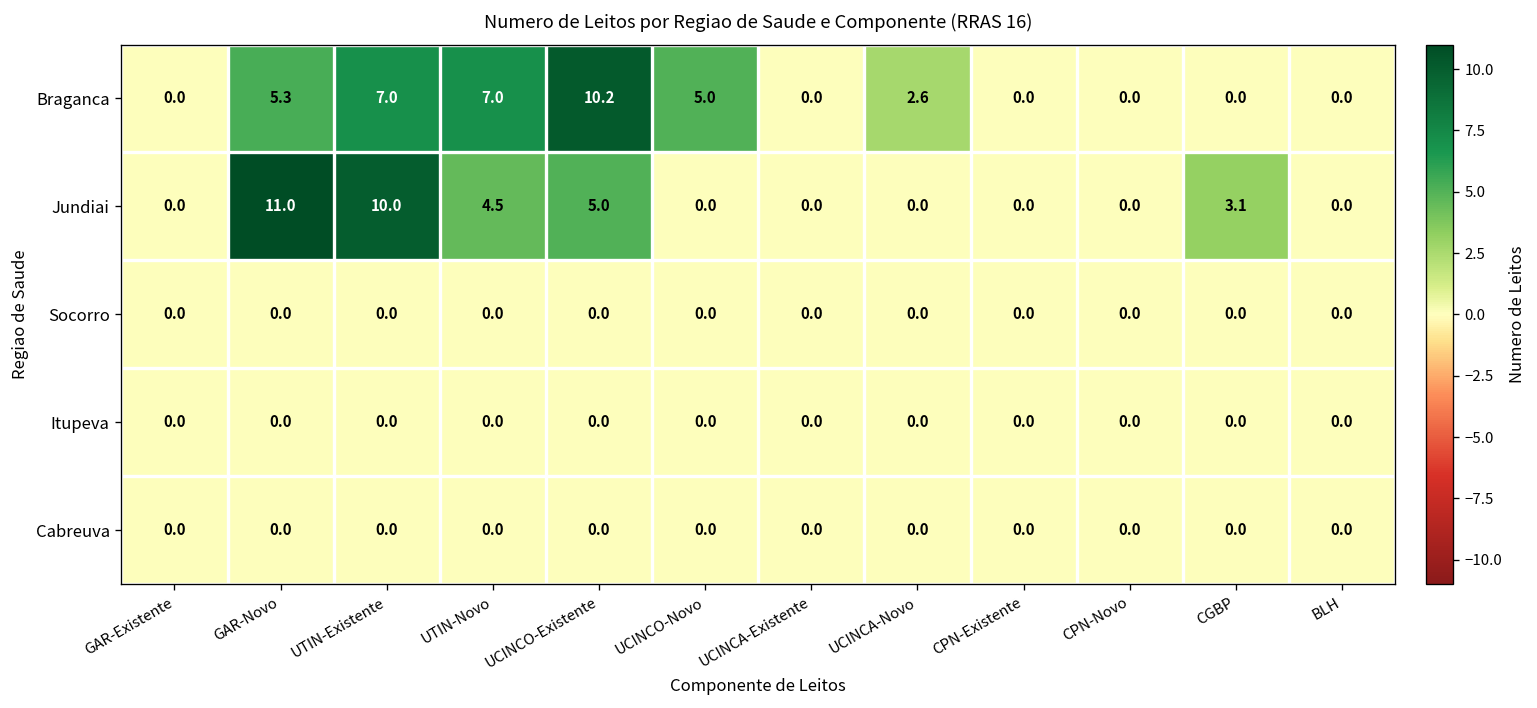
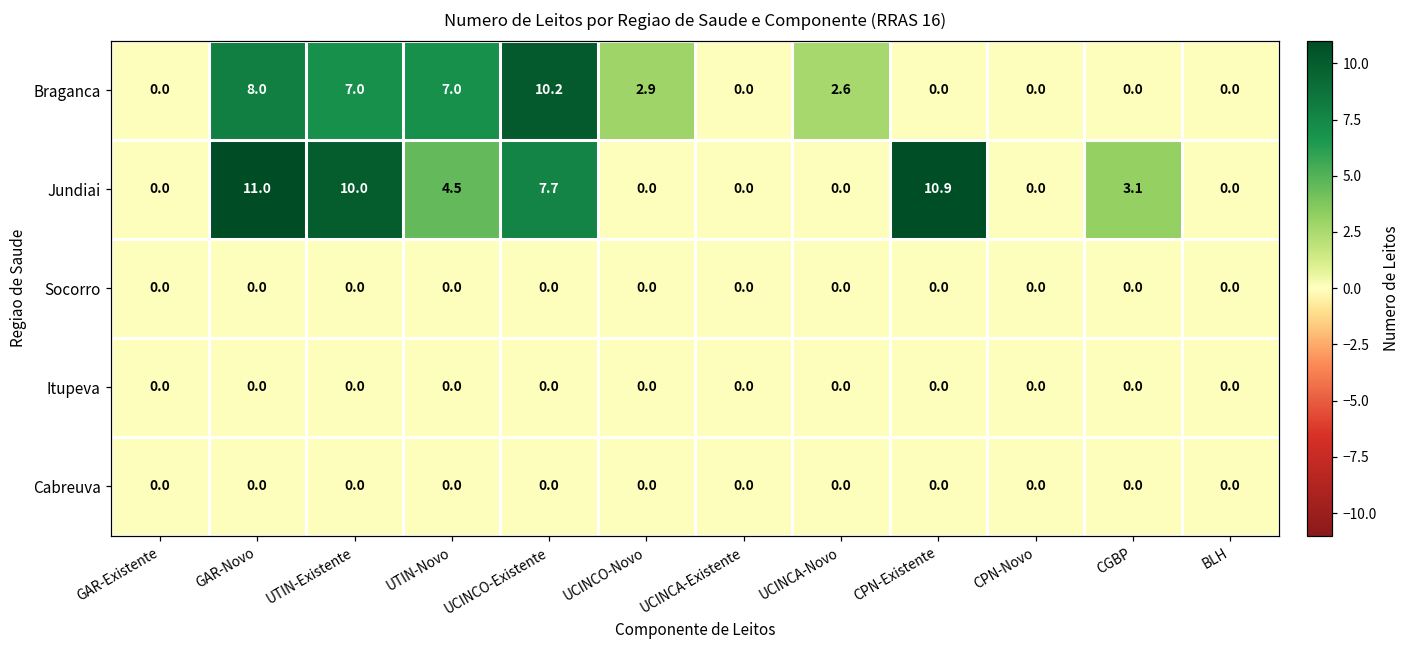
Braganca, GAR-Novo: 5.3 -> 8.0
Braganca, UCINCO-Novo: 5.0 -> 2.9
Jundiai, UCINCO-Existente: 5.0 -> 7.7
Jundiai, CPN-Existente: 0.0 -> 10.9
